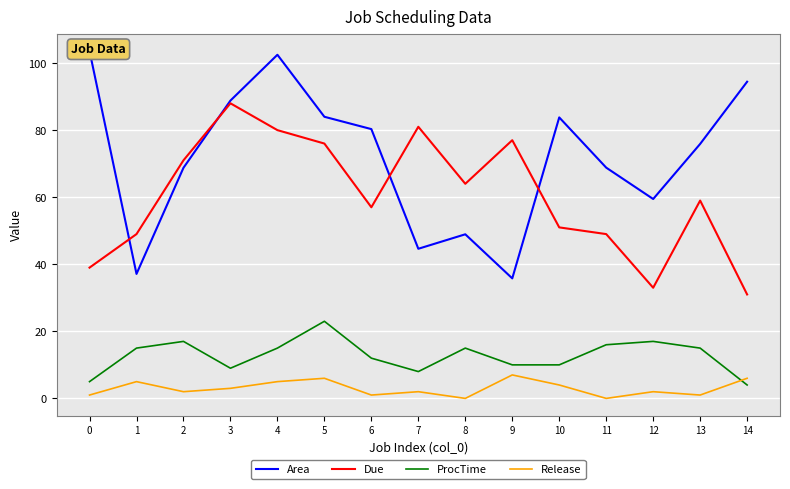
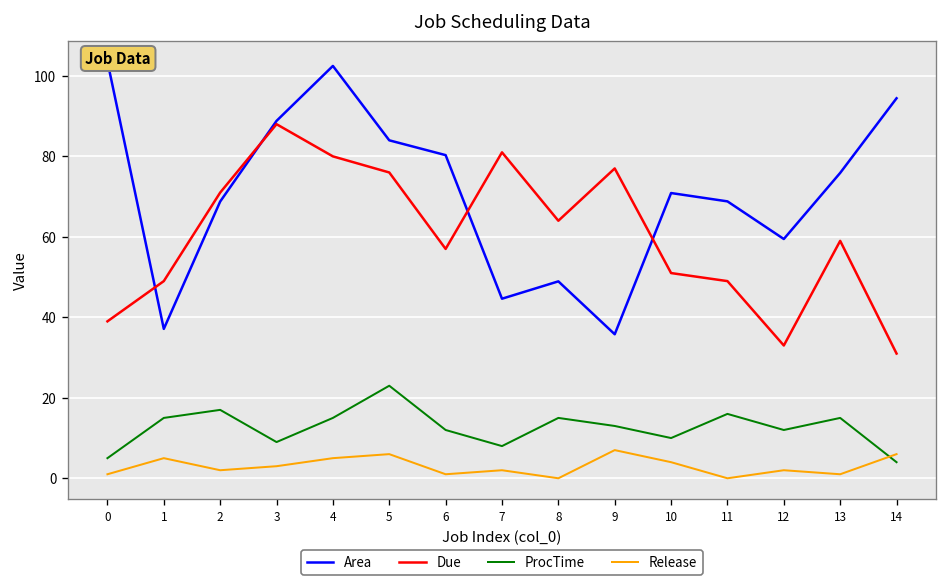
ProcTime, 9: 10 -> 13
Area, 10: 84 -> 71
ProcTime, 12: 17 -> 12
